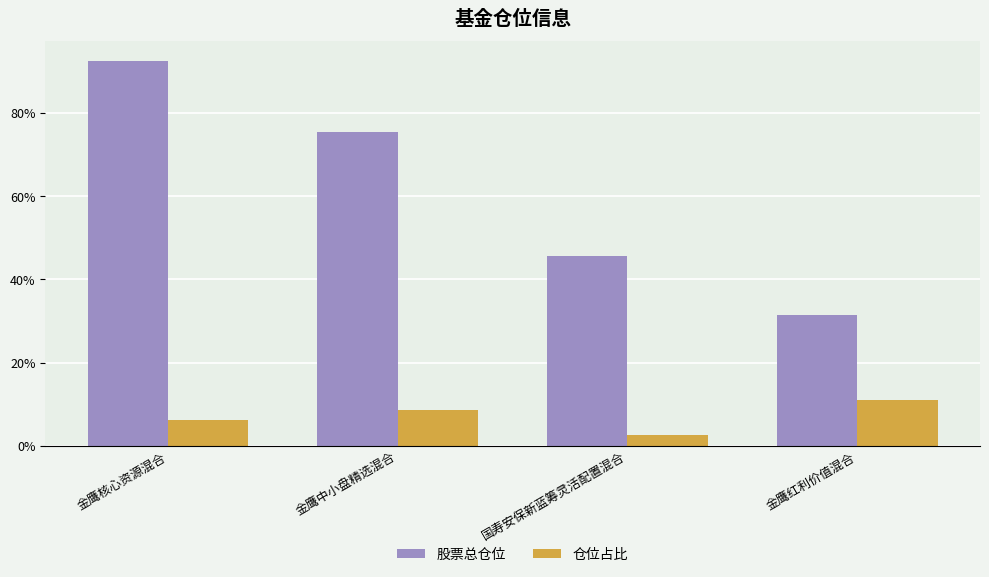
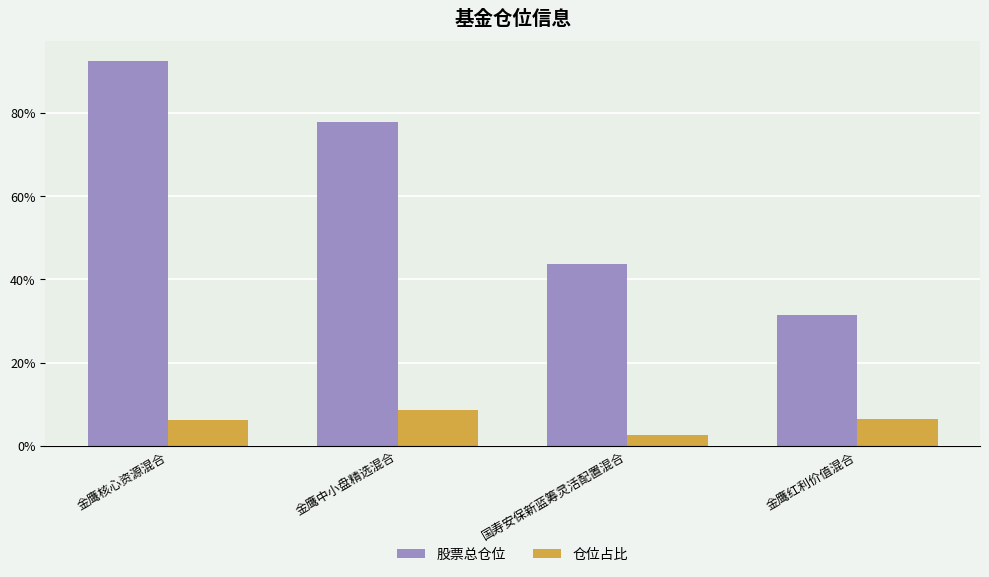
股票总仓位, 金鹰中小盘精选混合: 76% -> 78%
股票总仓位, 国寿安保新蓝筹灵活配置混合: 46% -> 44%
仓位占比, 金鹰红利价值混合: 11% -> 6%
